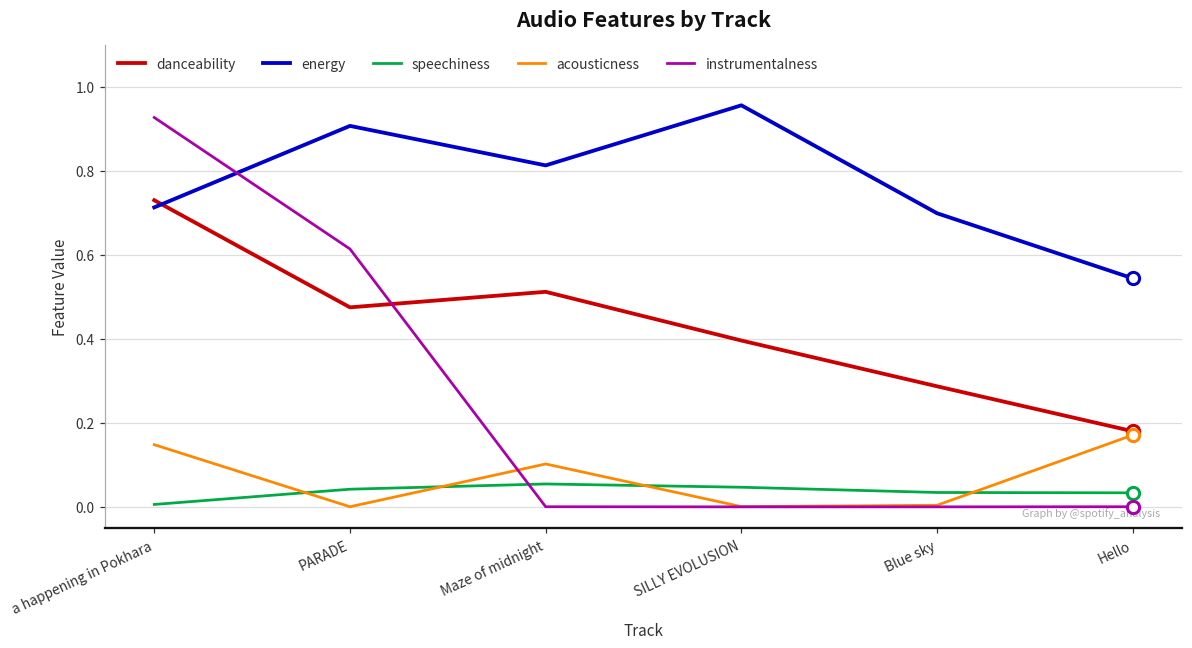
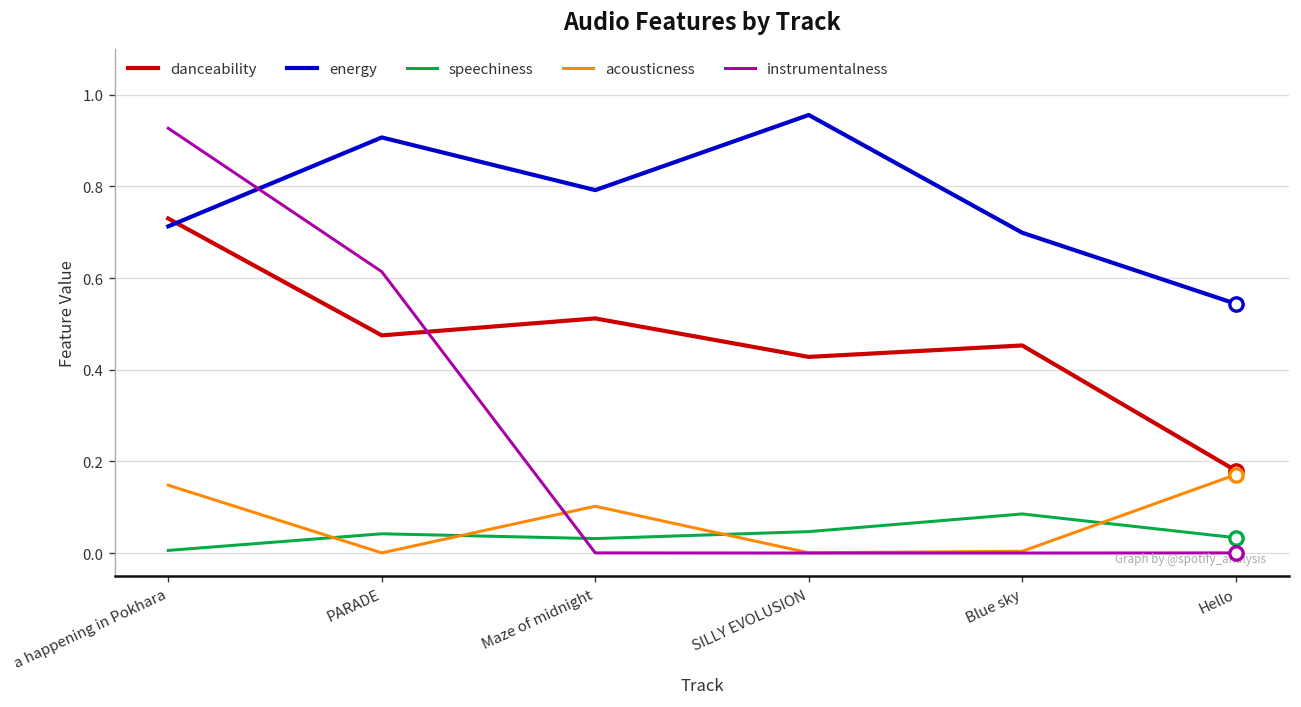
energy, Maze of midnight: 0.81 -> 0.79
speechiness, Maze of midnight: 0.05 -> 0.03
danceability, SILLY EVOLUSION: 0.40 -> 0.43
danceability, Blue sky: 0.29 -> 0.45
speechiness, Blue sky: 0.03 -> 0.09
